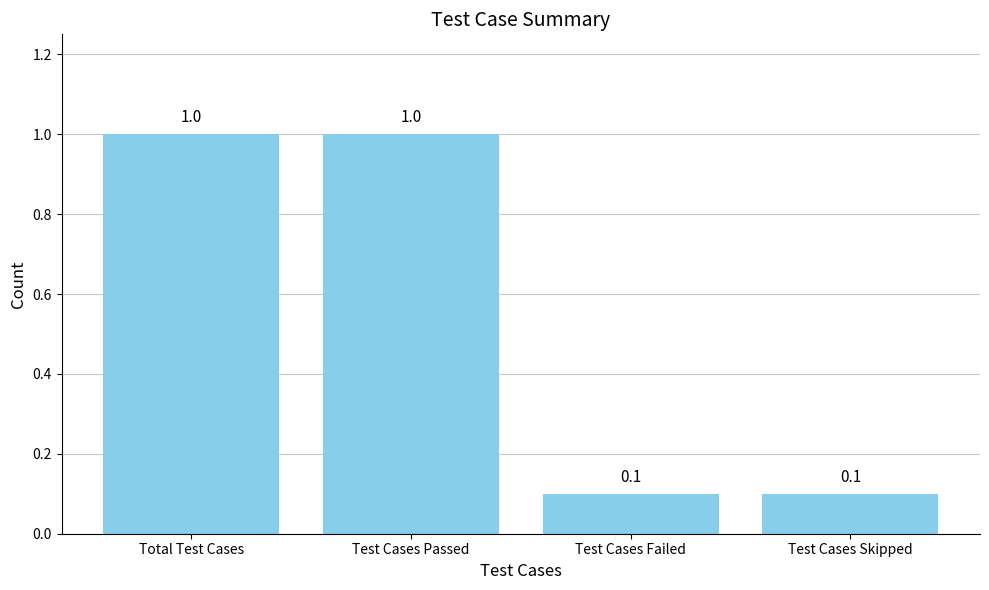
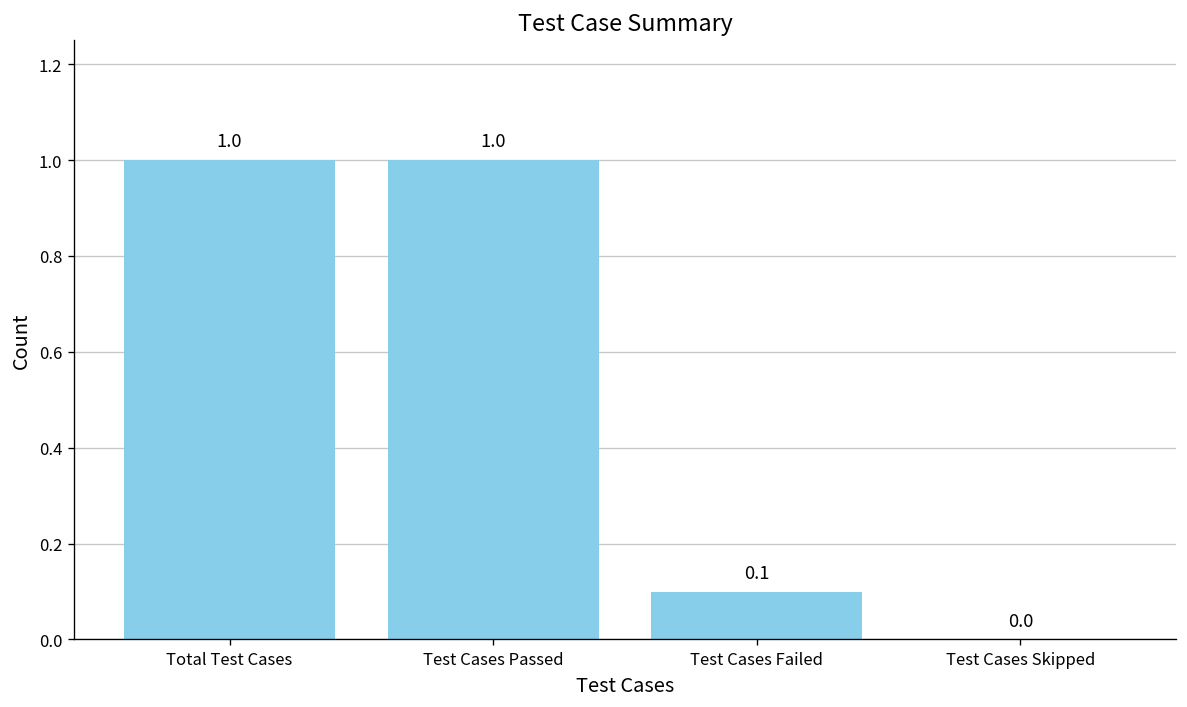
Test Cases Skipped: 0.1 -> 0.0
